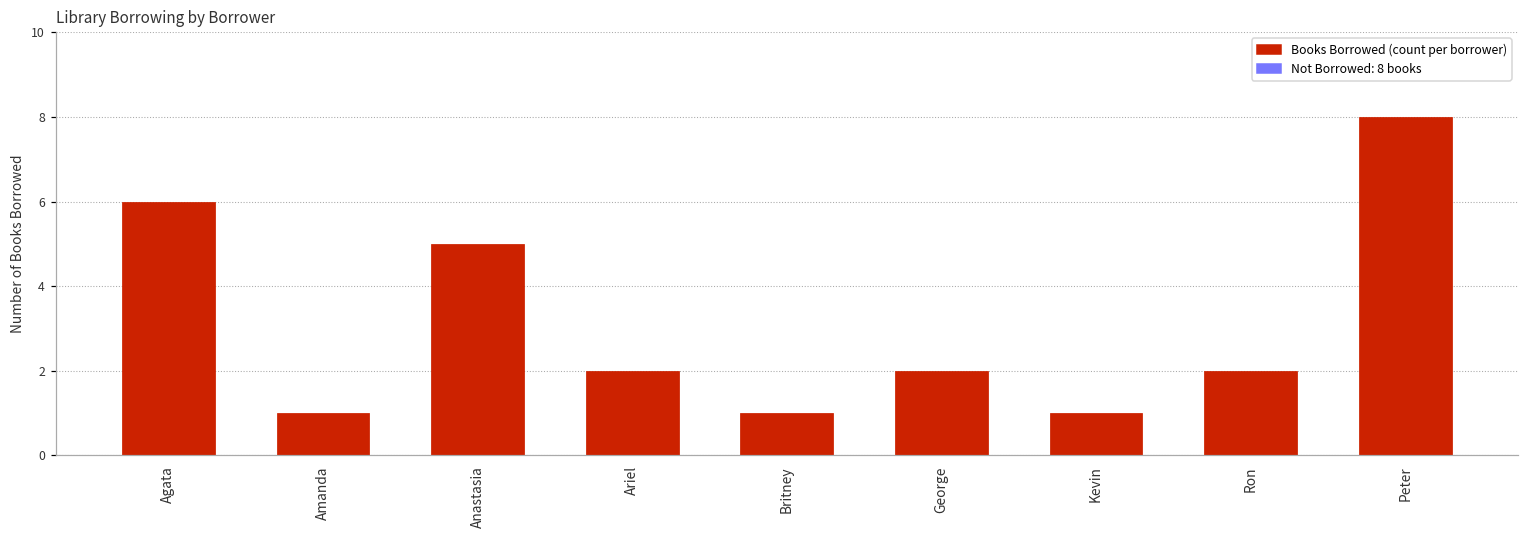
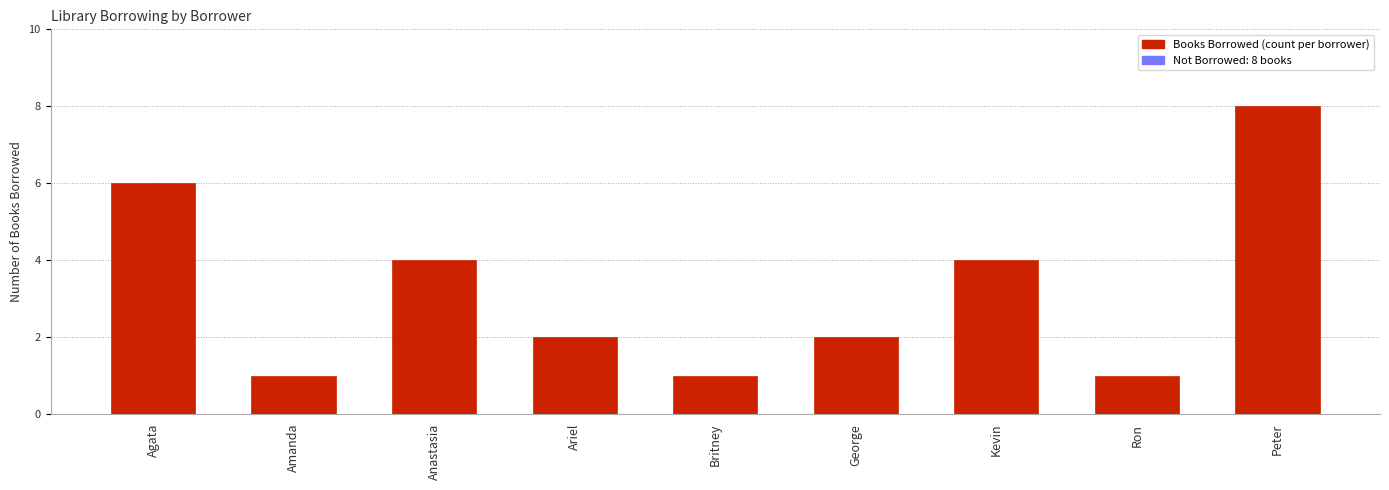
Anastasia: 5 -> 4
Kevin: 1 -> 4
Ron: 2 -> 1
